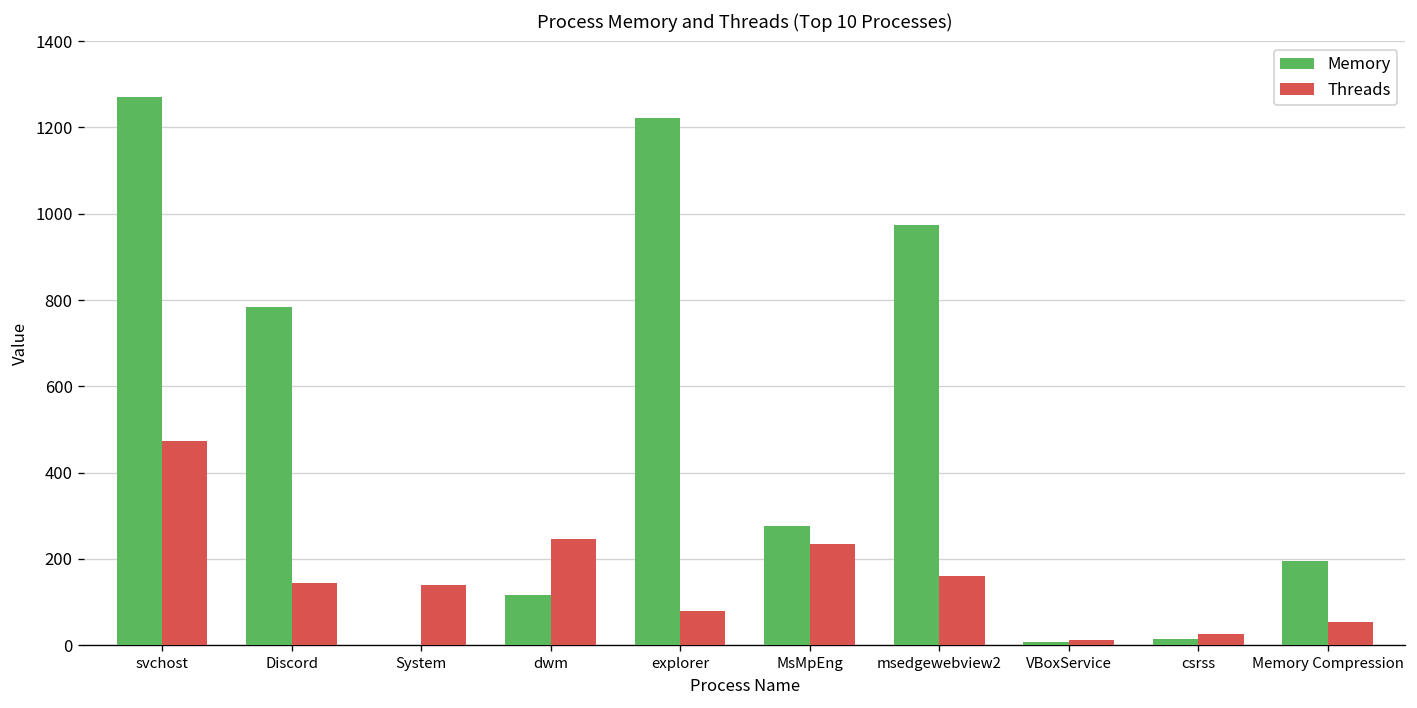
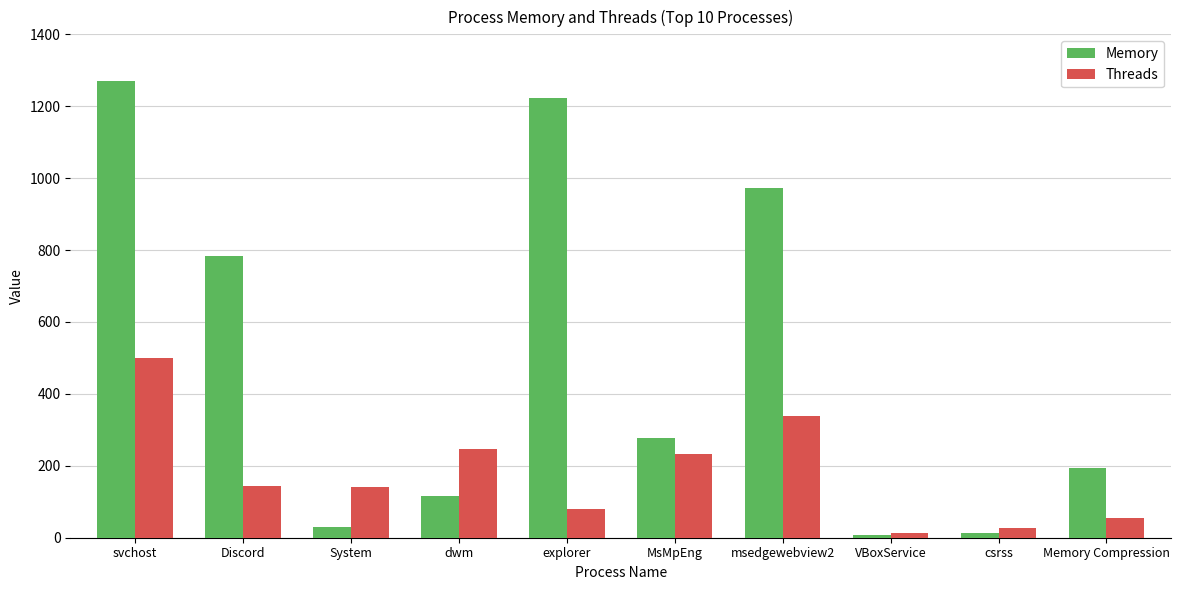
Threads, svchost: 470 -> 500
Memory, System: 0 -> 30
Threads, msedgewebview2: 160 -> 340
